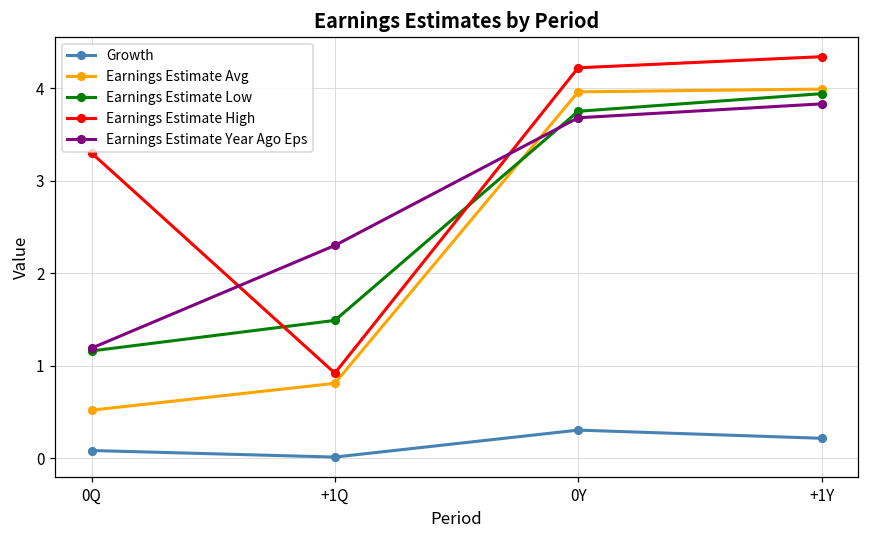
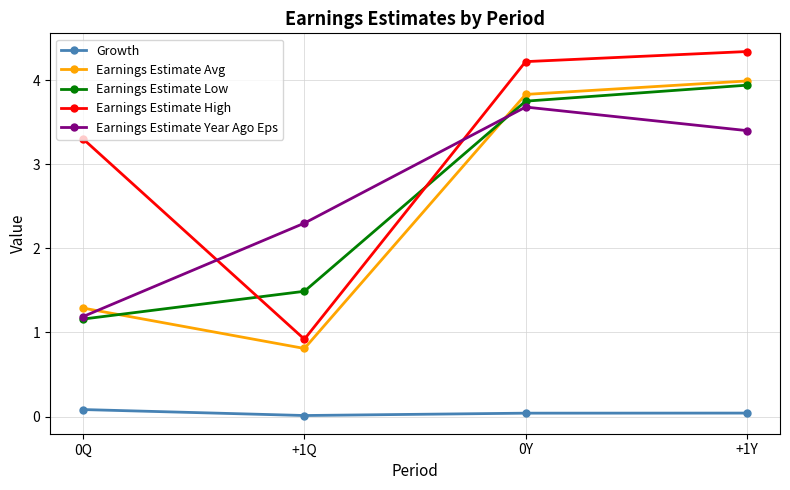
Earnings Estimate Avg, 0Q: 0.5 -> 1.3
Growth, 0Y: 0.3 -> 0.0
Earnings Estimate Avg, 0Y: 4.0 -> 3.8
Growth, +1Y: 0.2 -> 0.0
Earnings Estimate Year Ago Eps, +1Y: 3.8 -> 3.4
